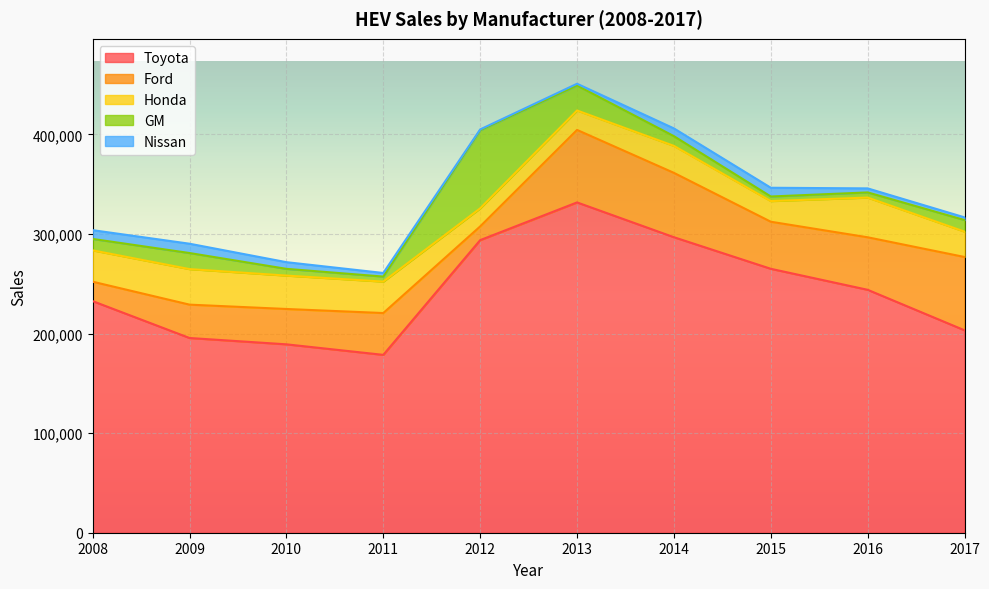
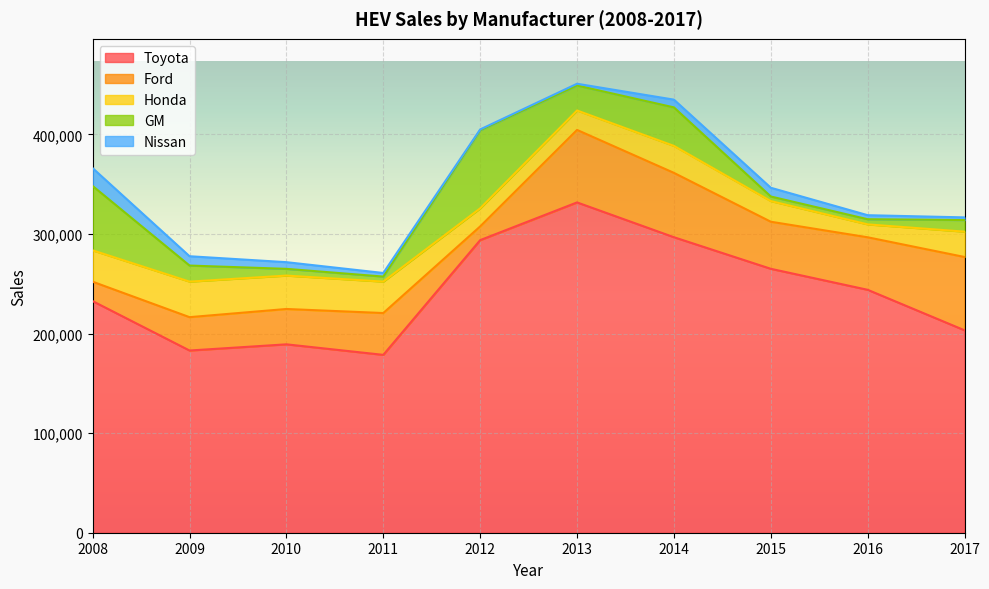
GM, 2008: 10,000 -> 60,000
Nissan, 2008: 10,000 -> 20,000
Toyota, 2009: 200,000 -> 180,000
GM, 2014: 10,000 -> 40,000
Honda, 2016: 40,000 -> 10,000
